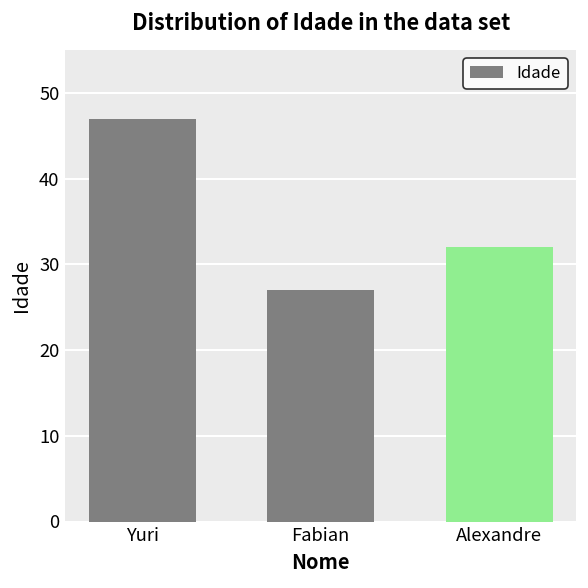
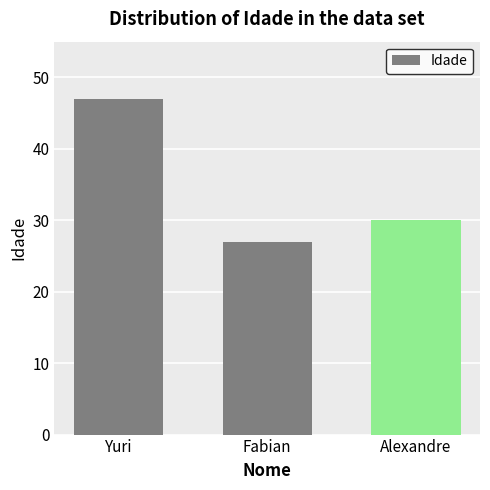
Alexandre: 32 -> 30
